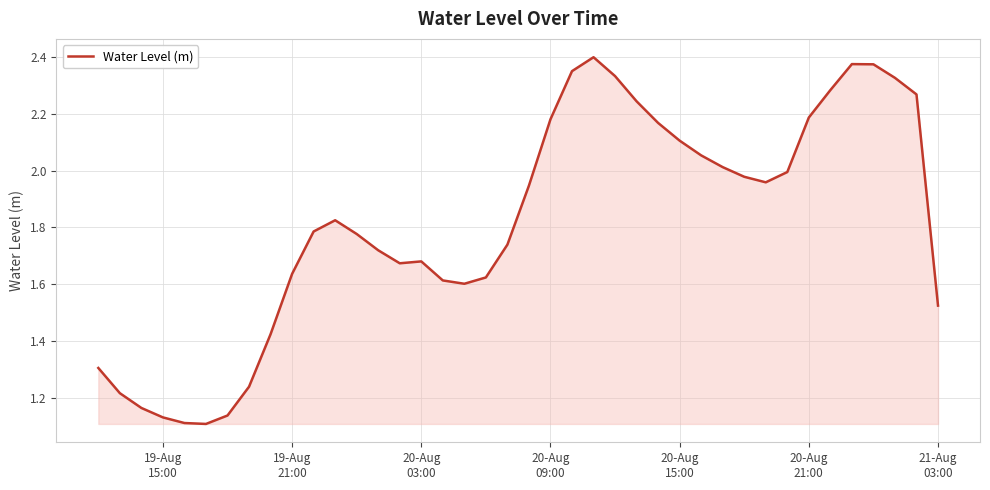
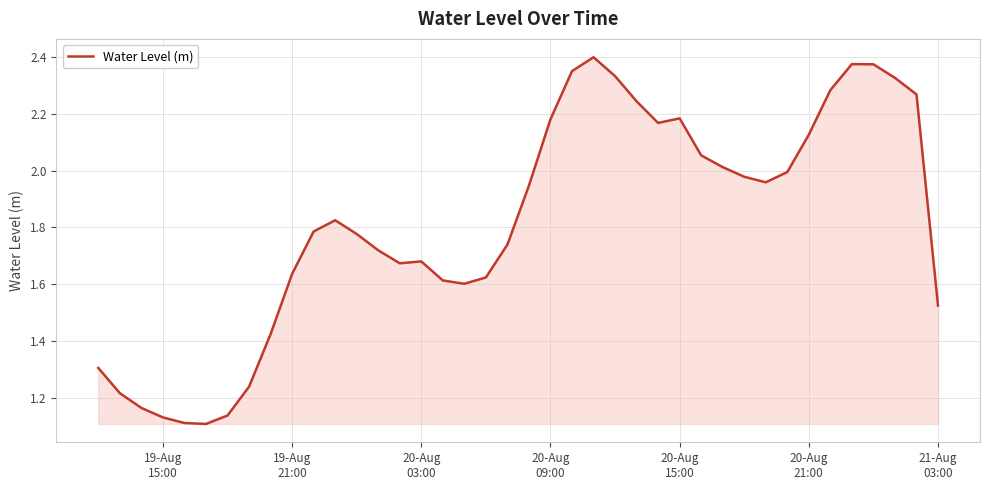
20-Aug 15:00: 2.11 -> 2.18
20-Aug 21:00: 2.19 -> 2.13
